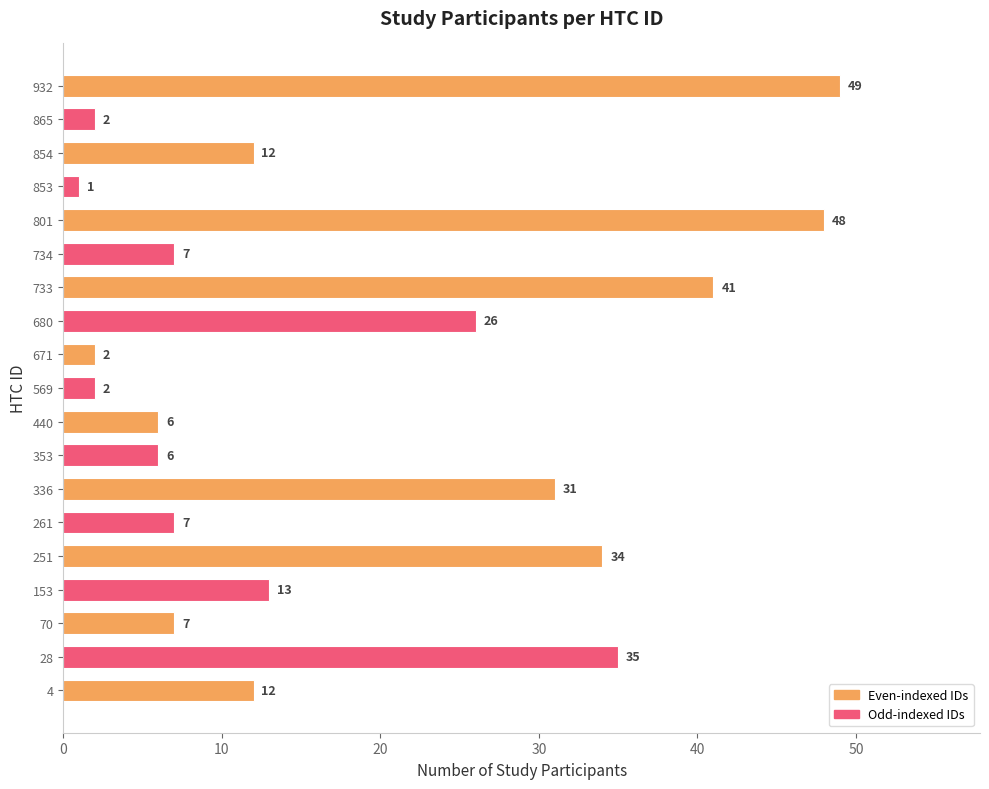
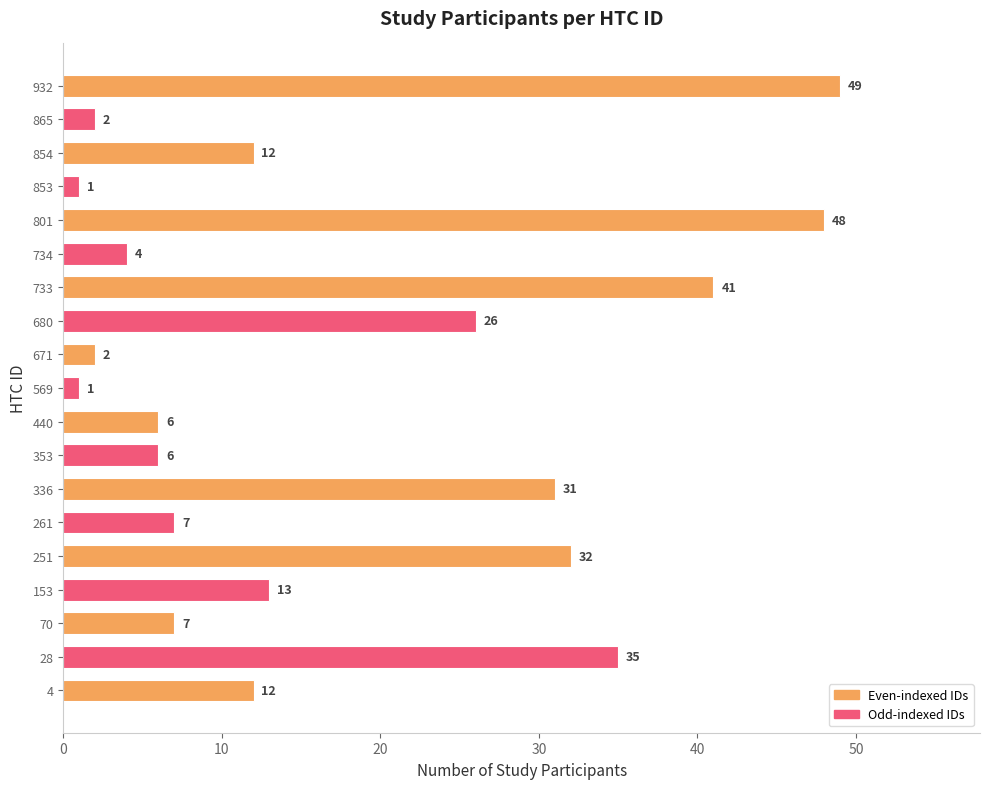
734: 7 -> 4
569: 2 -> 1
251: 34 -> 32
